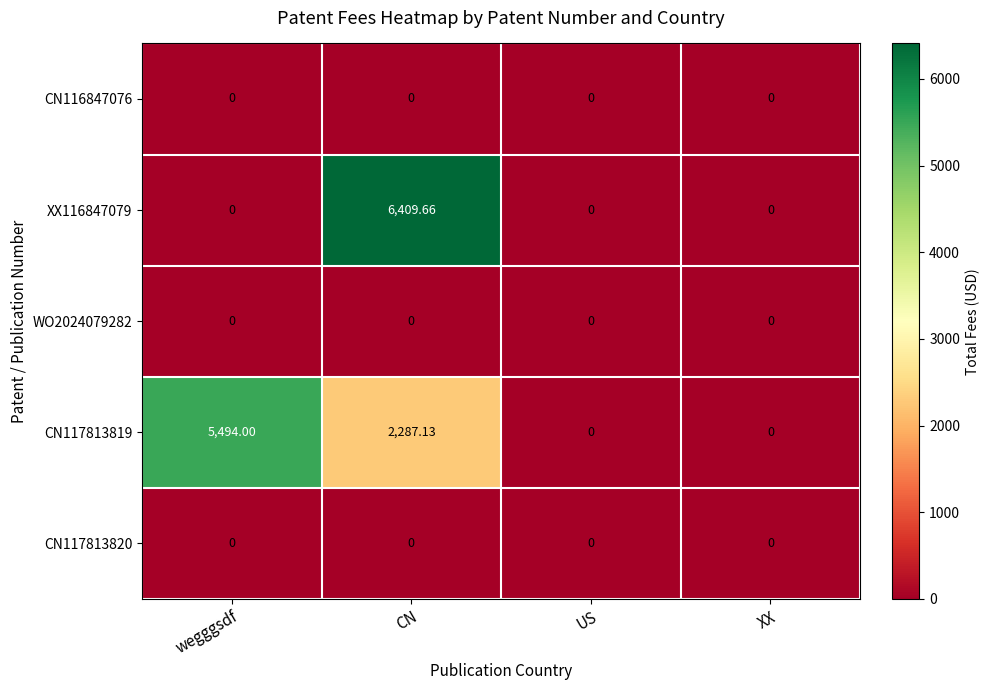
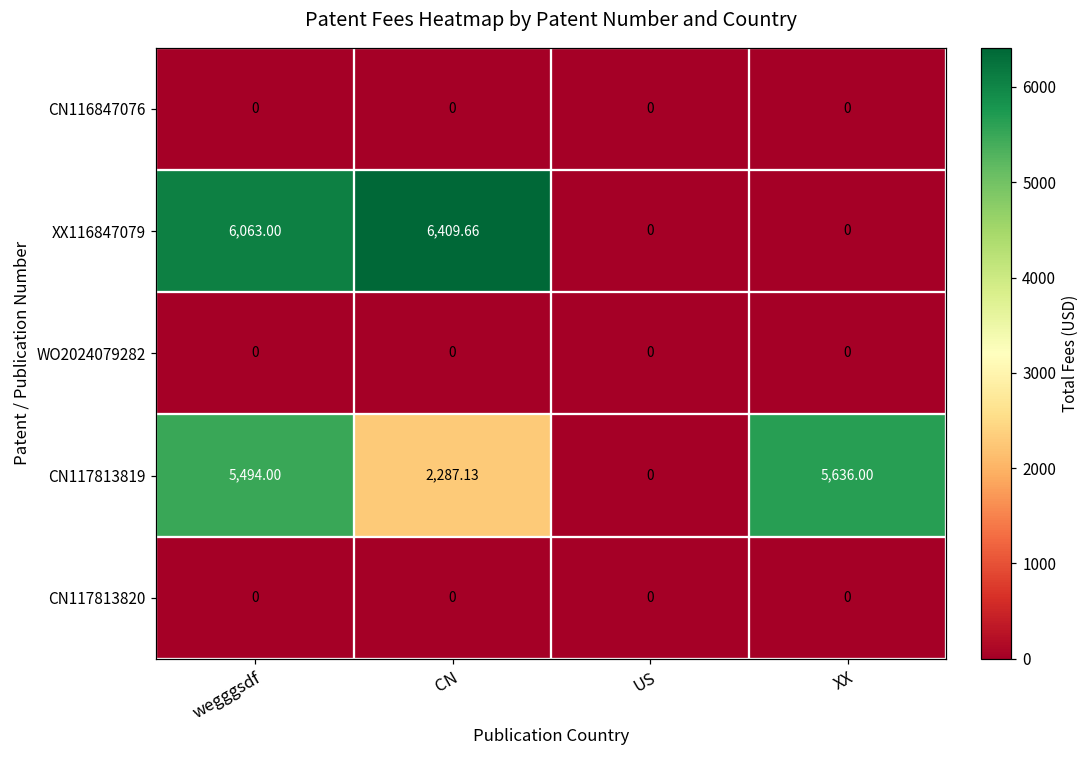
XX116847079, wegggsdf: 0 -> 6,063.00
CN117813819, XX: 0 -> 5,636.00
